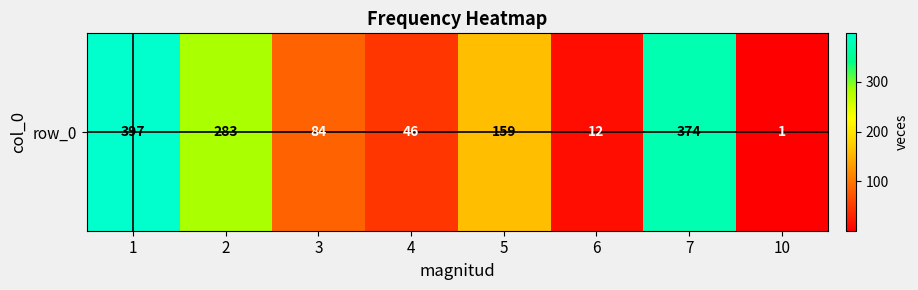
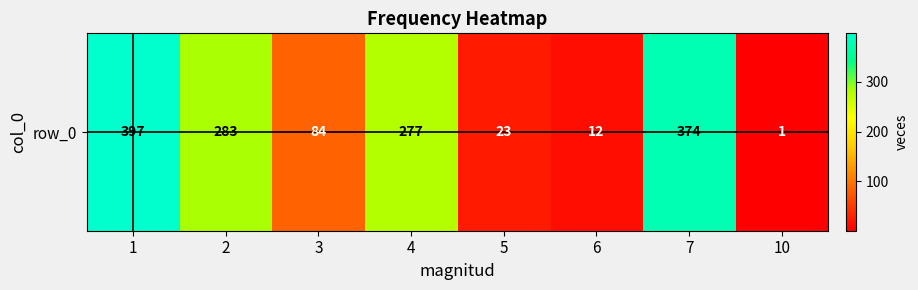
row_0, 4: 46 -> 277
row_0, 5: 159 -> 23
